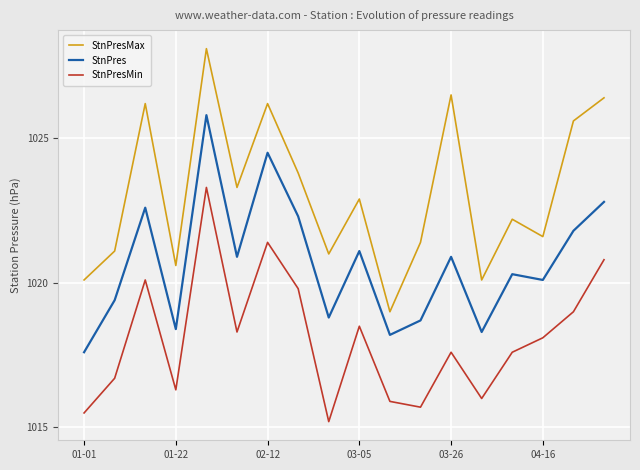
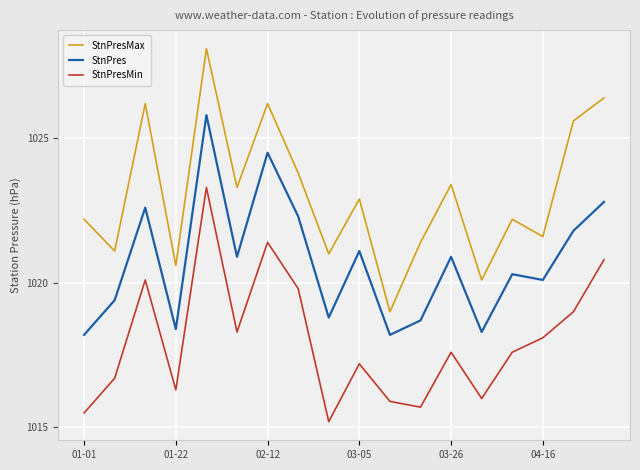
StnPresMax, 01-01: 1020.1 -> 1022.2
StnPres, 01-01: 1017.6 -> 1018.2
StnPresMin, 03-05: 1018.5 -> 1017.2
StnPresMax, 03-26: 1026.5 -> 1023.4
